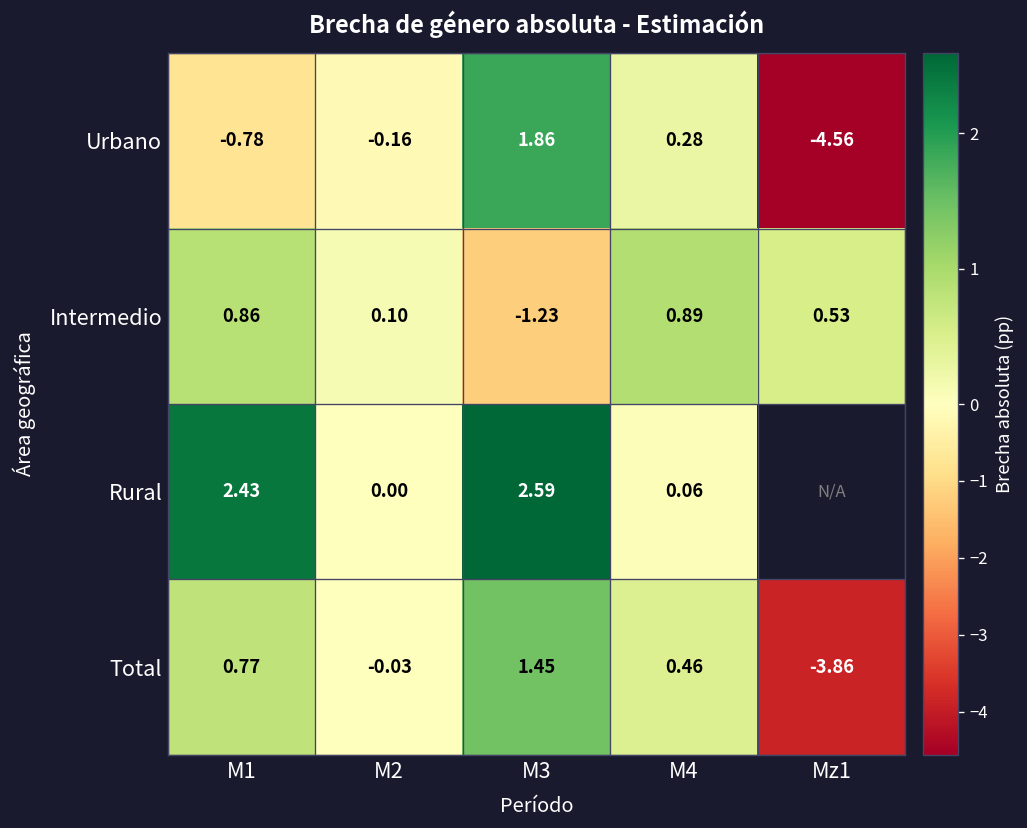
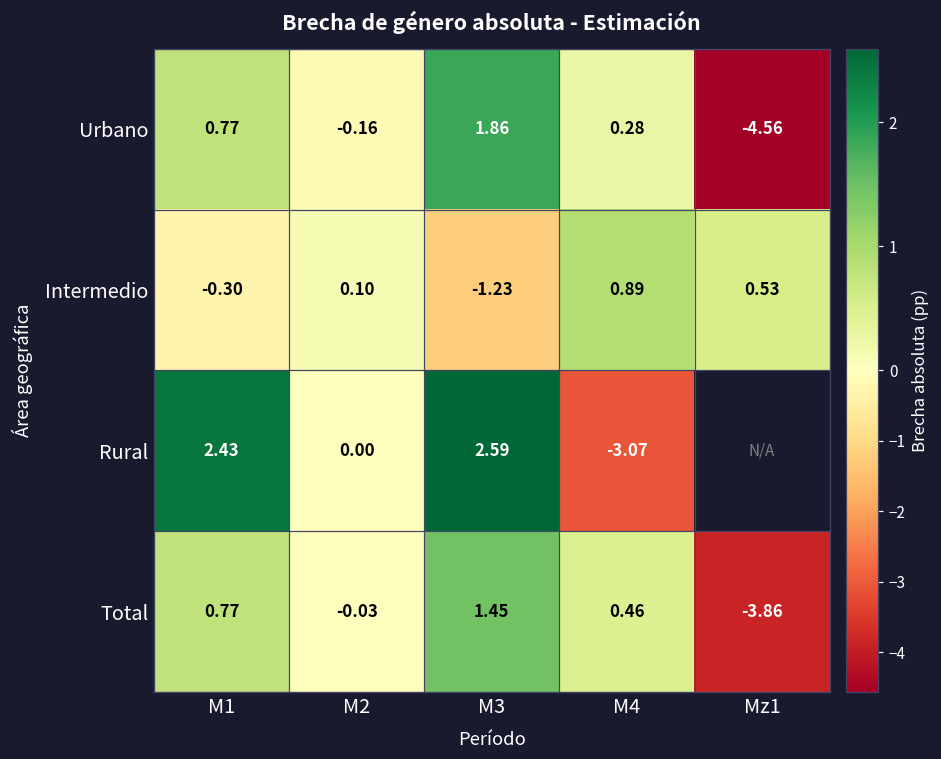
Urbano, M1: -0.78 -> 0.77
Intermedio, M1: 0.86 -> -0.30
Rural, M4: 0.06 -> -3.07
